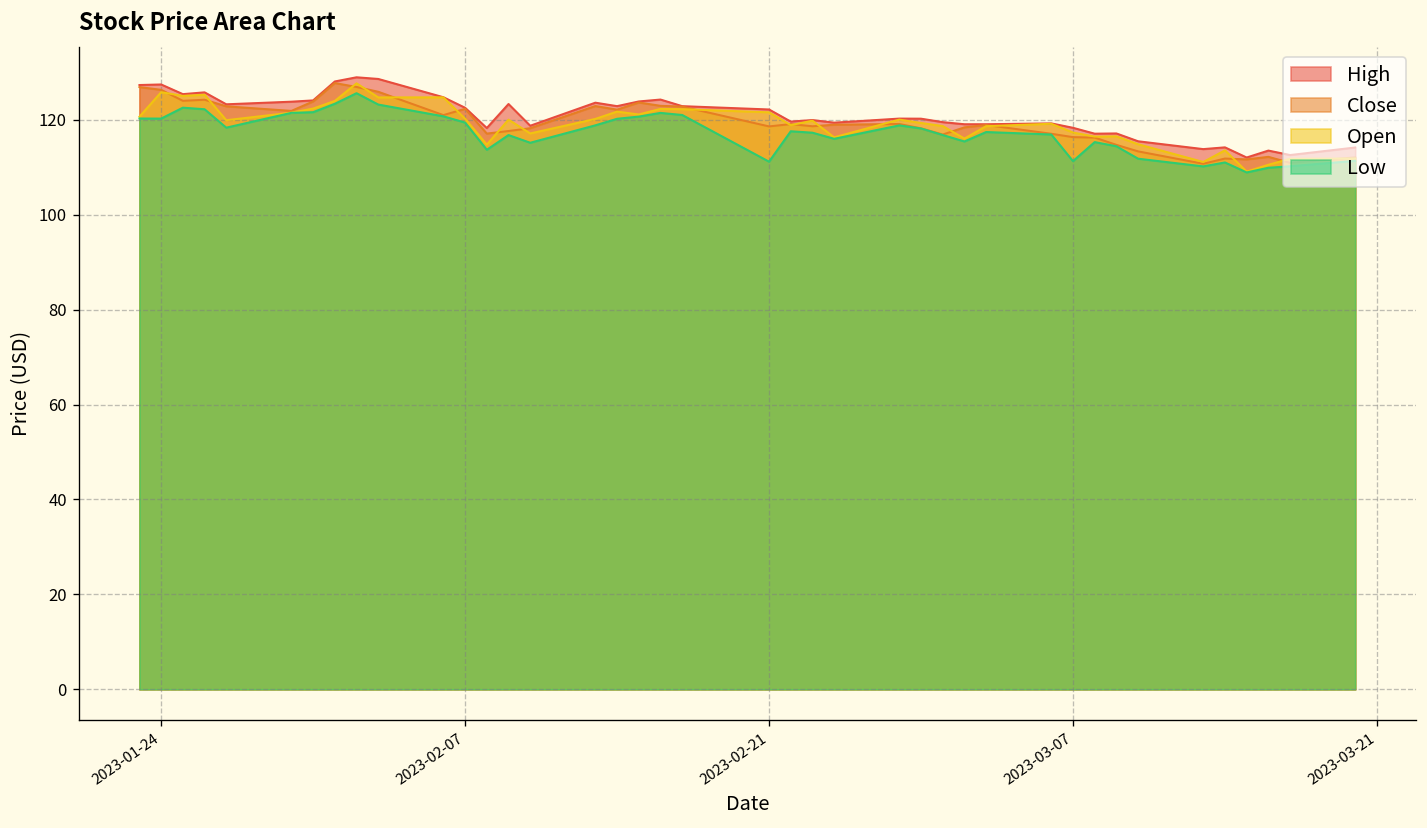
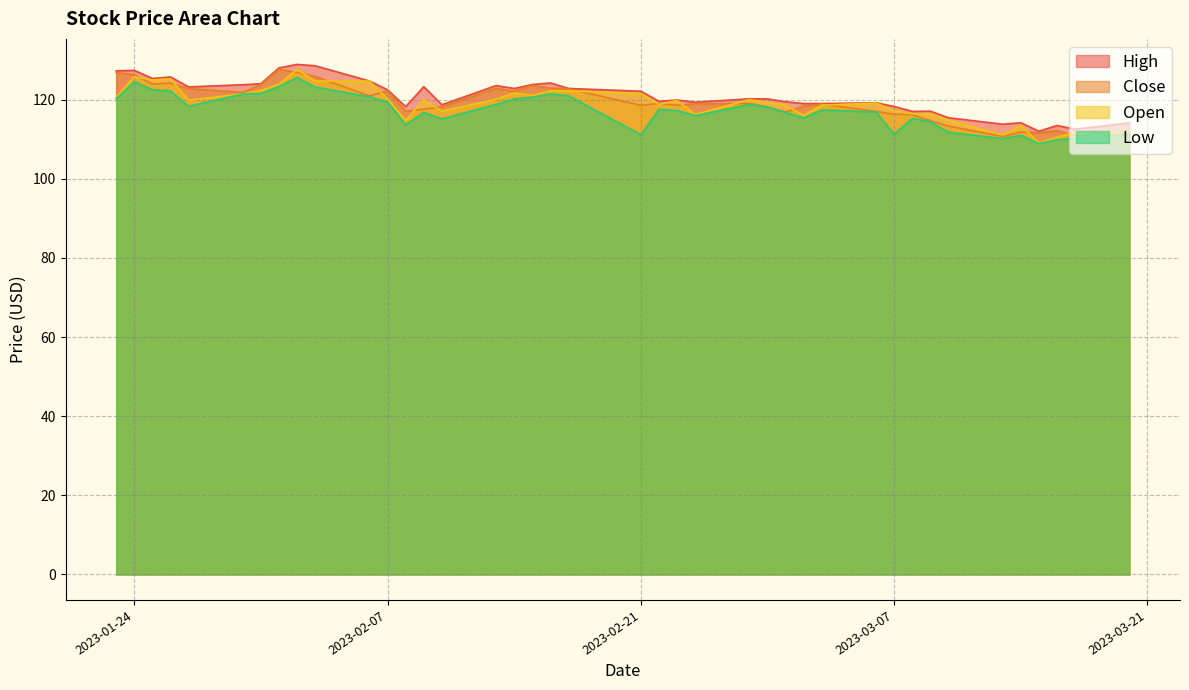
Low, 2023-01-24: 120 -> 125
